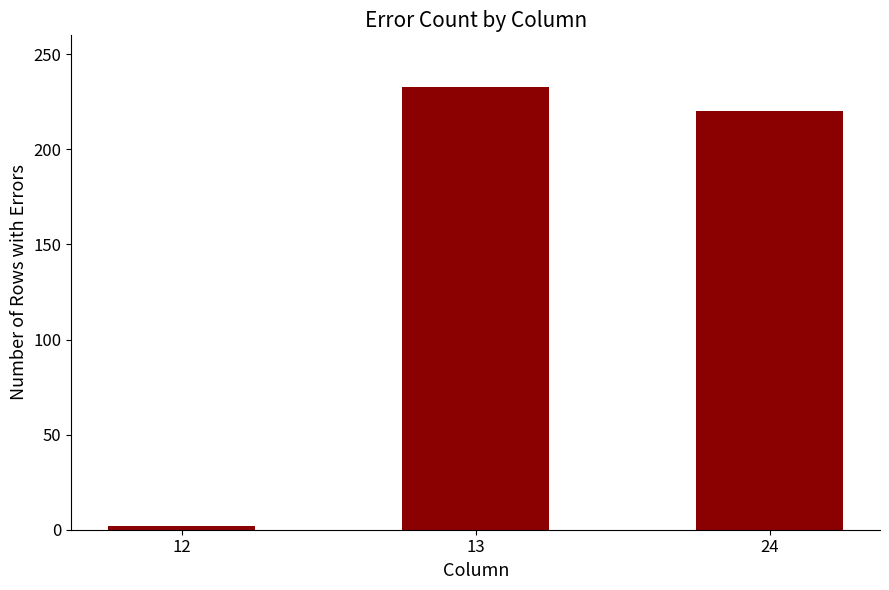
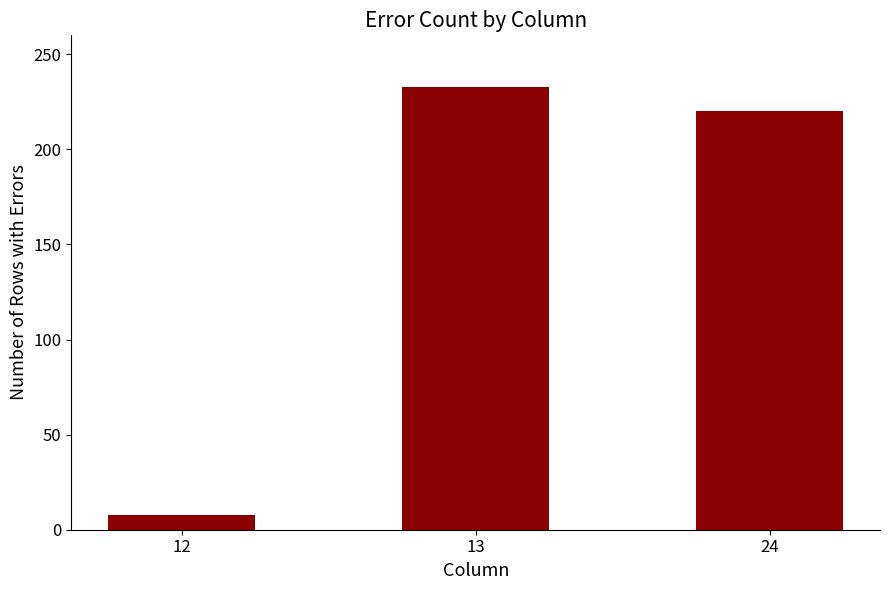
12: 2 -> 8
